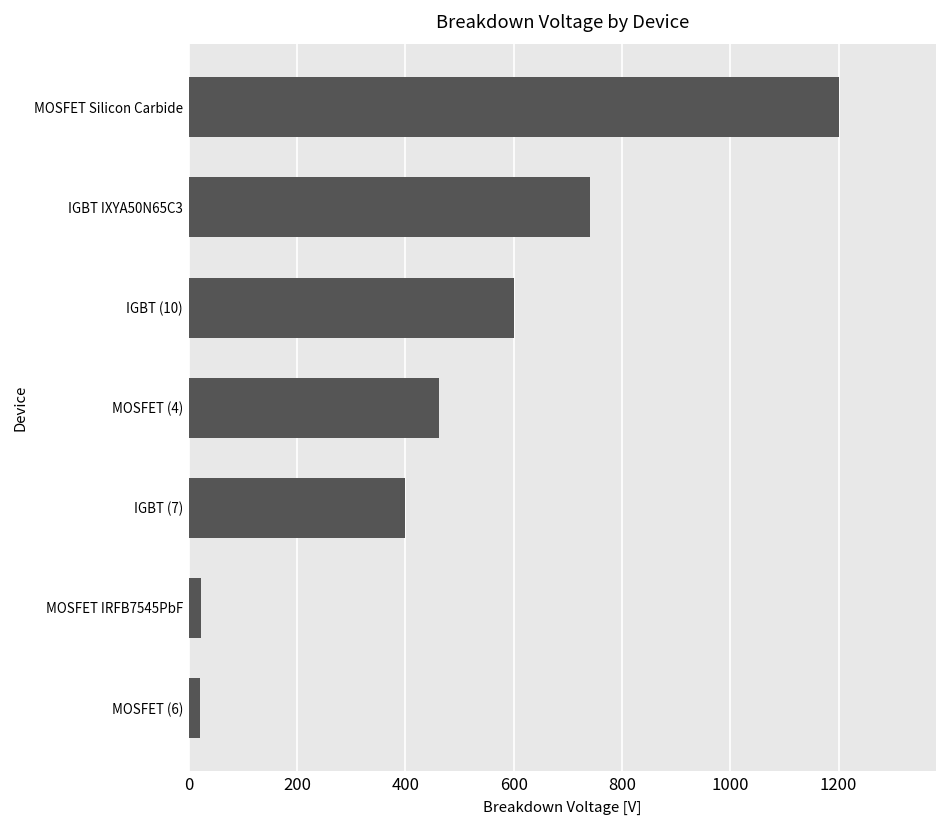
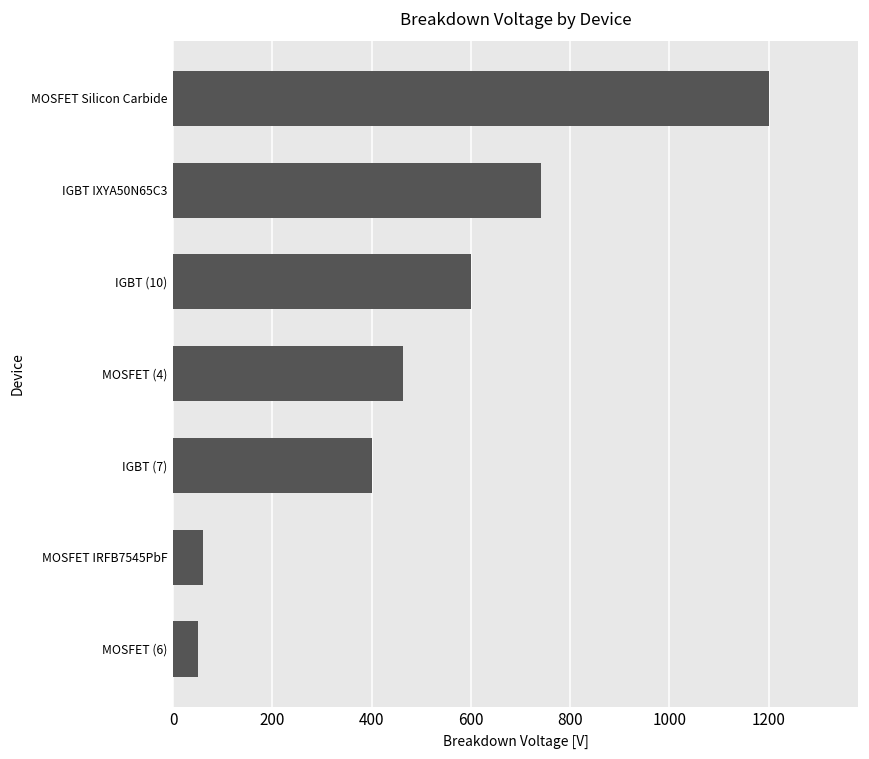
MOSFET IRFB7545PbF: 20 -> 60
MOSFET (6): 20 -> 50
